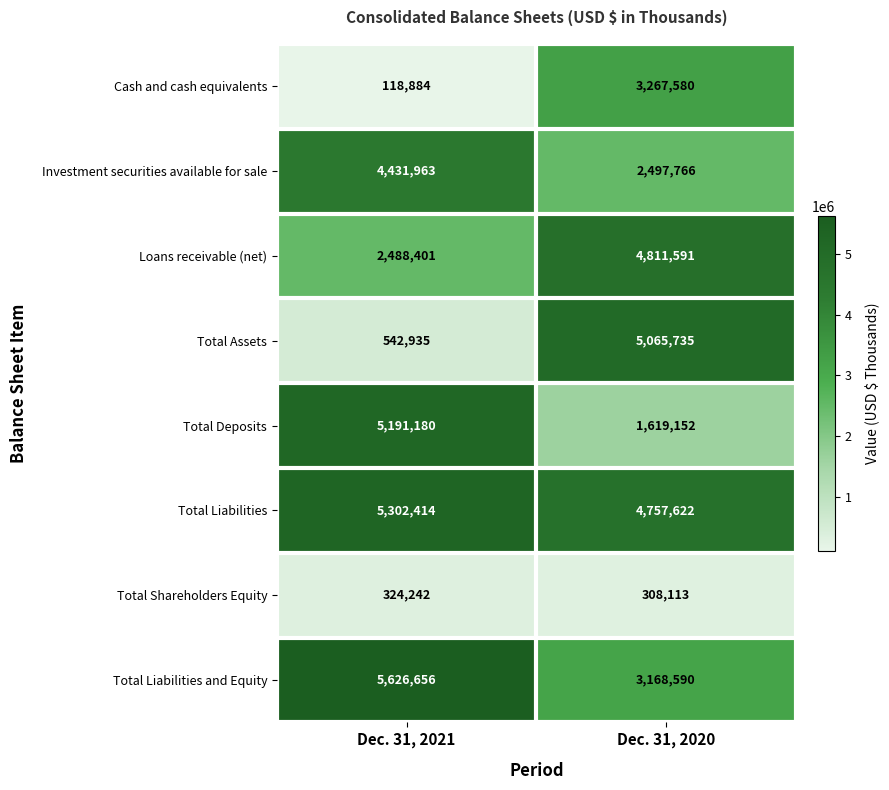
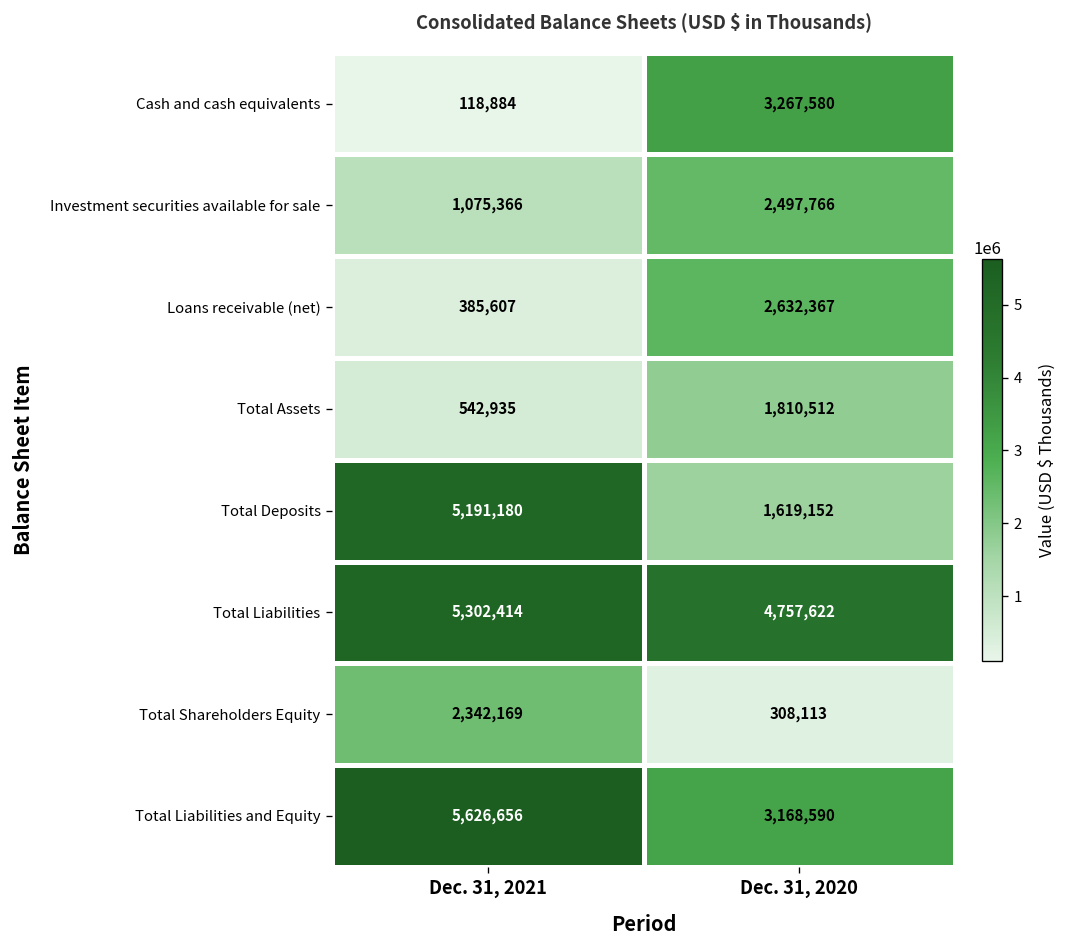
Investment securities available for sale, Dec. 31, 2021: 4,431,963 -> 1,075,366
Loans receivable (net), Dec. 31, 2021: 2,488,401 -> 385,607
Loans receivable (net), Dec. 31, 2020: 4,811,591 -> 2,632,367
Total Assets, Dec. 31, 2020: 5,065,735 -> 1,810,512
Total Shareholders Equity, Dec. 31, 2021: 324,242 -> 2,342,169
